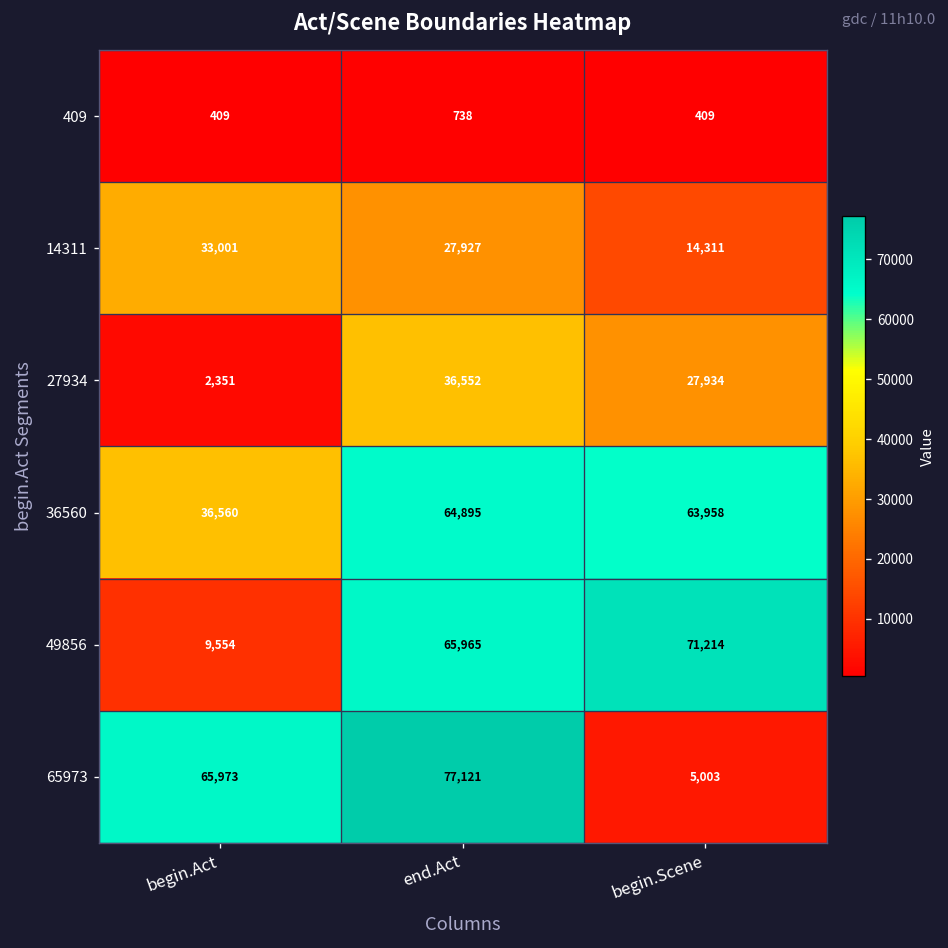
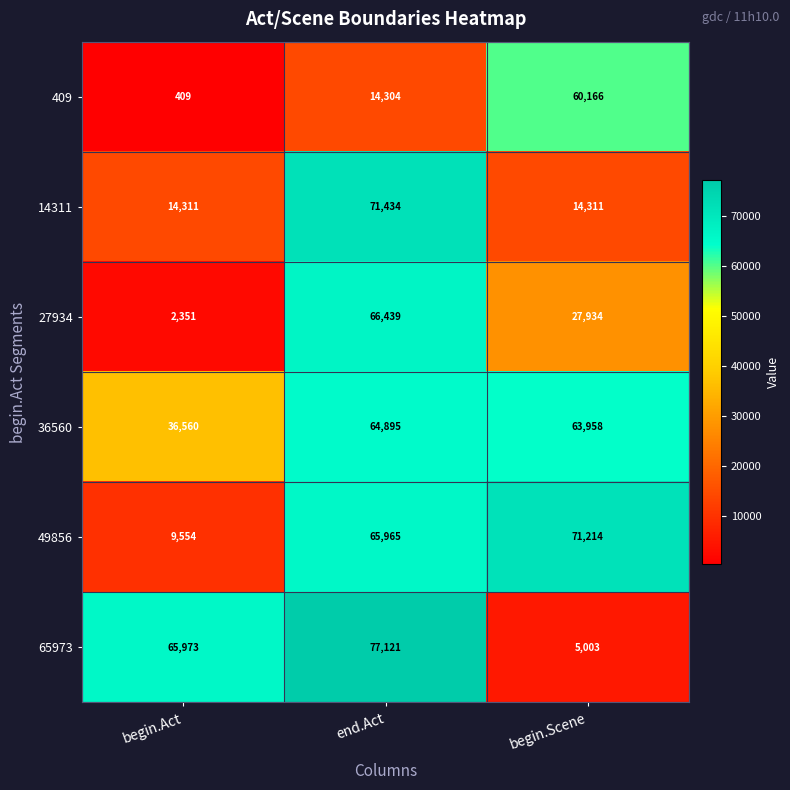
409, end.Act: 738 -> 14,304
409, begin.Scene: 409 -> 60,166
14311, begin.Act: 33,001 -> 14,311
14311, end.Act: 27,927 -> 71,434
27934, end.Act: 36,552 -> 66,439
